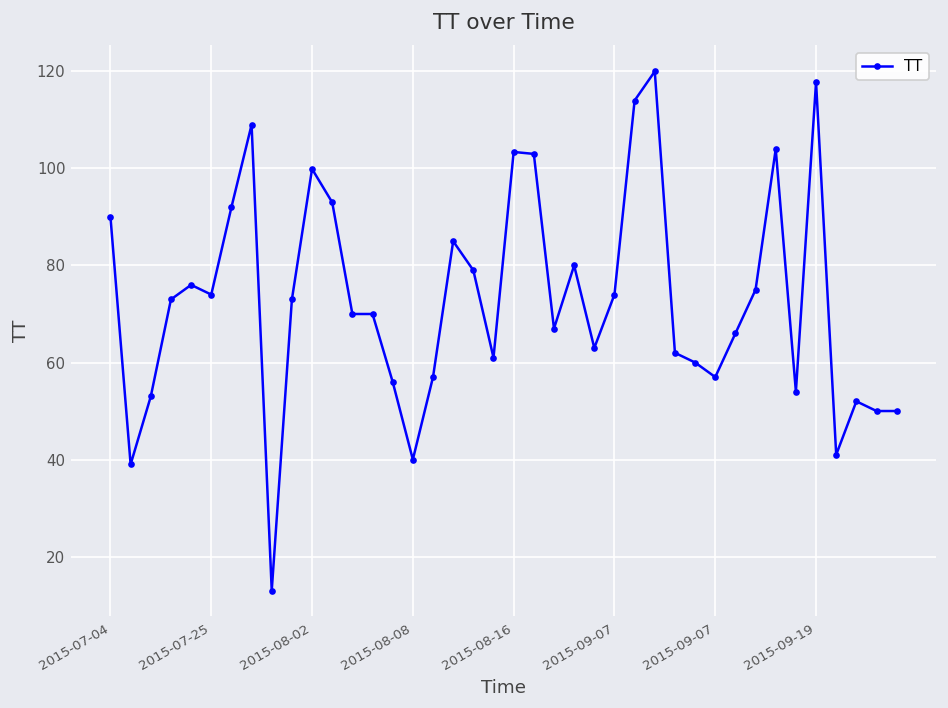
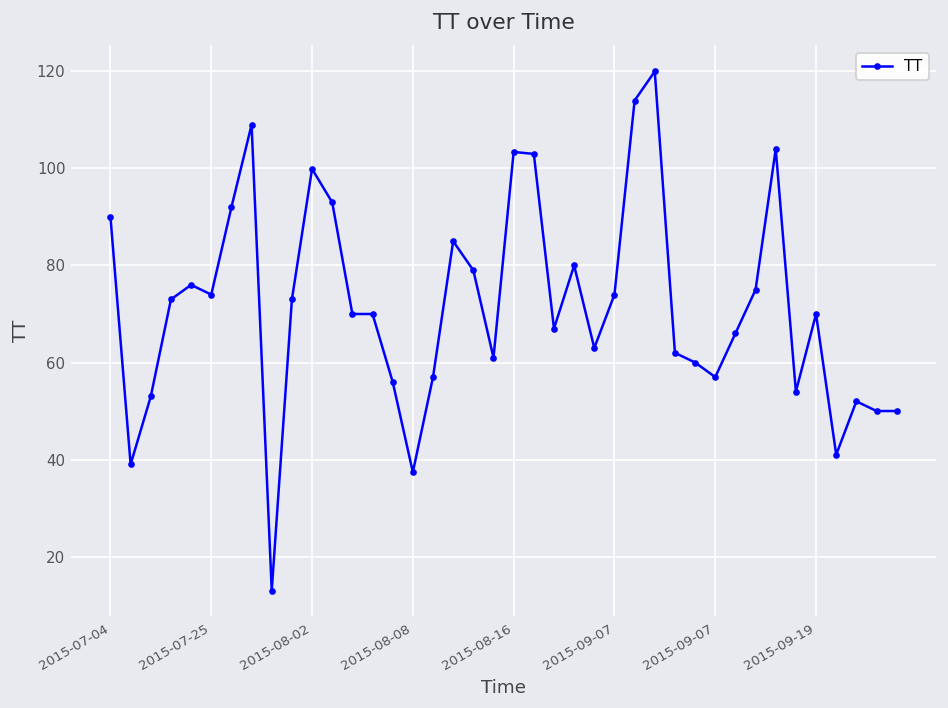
2015-08-08: 40 -> 37
2015-09-19: 118 -> 70
